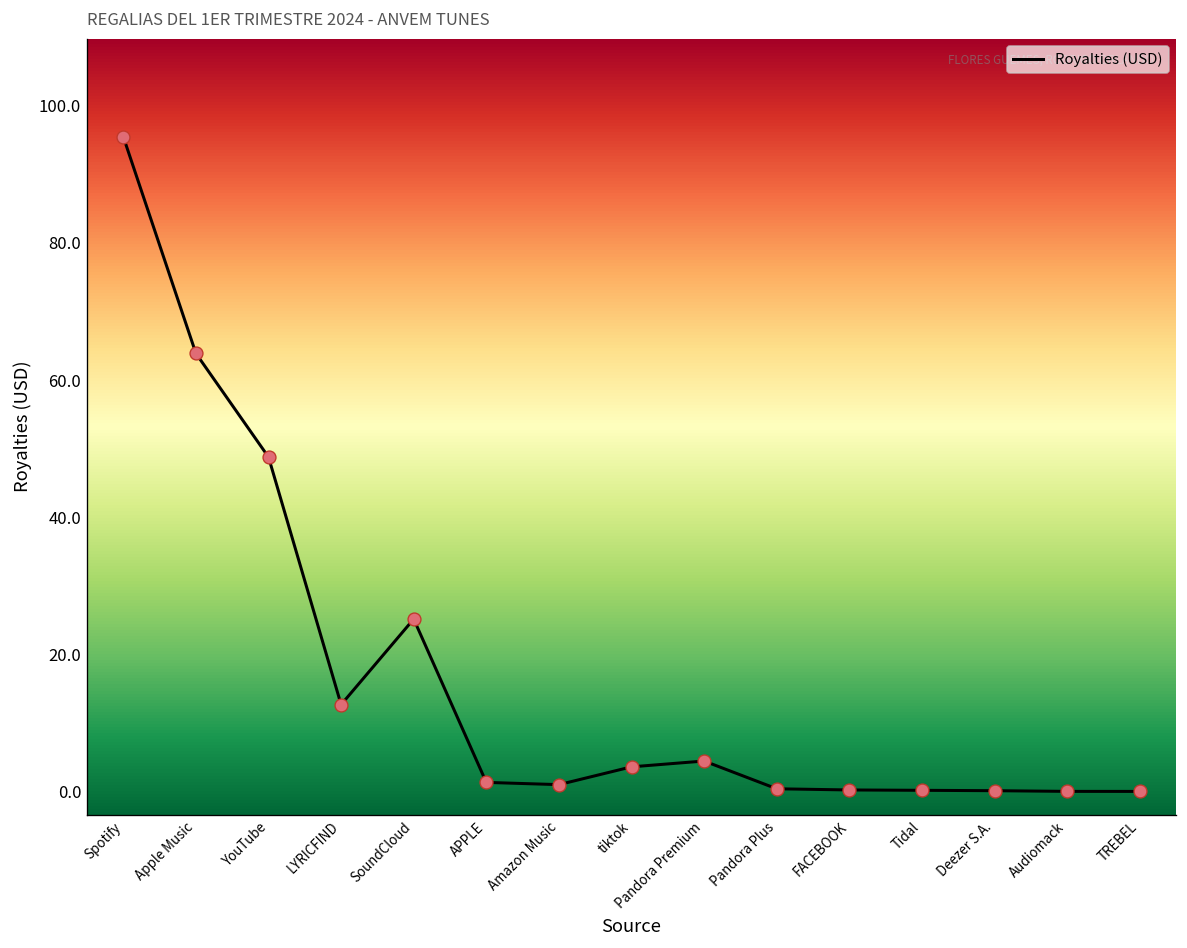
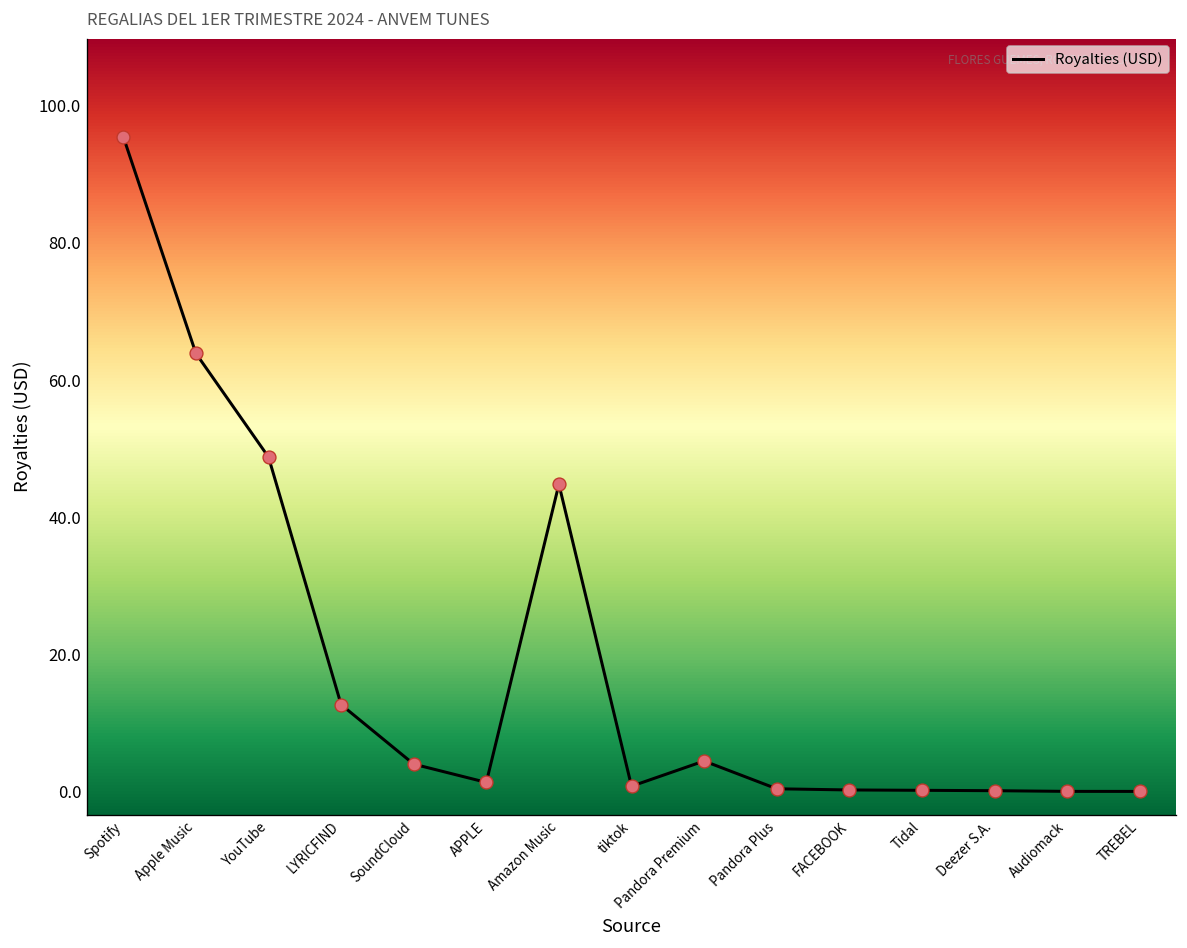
SoundCloud: 25 -> 4
Amazon Music: 1 -> 45
tiktok: 4 -> 1
